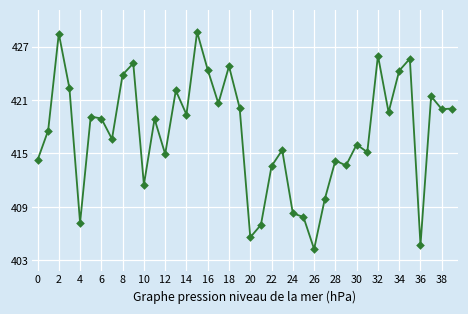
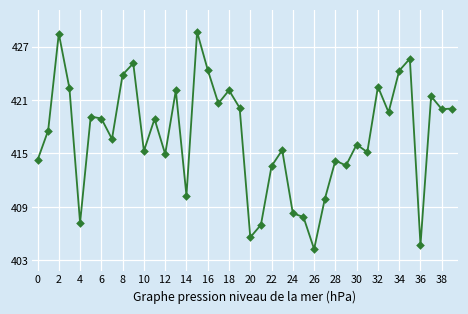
10: 411 -> 415
14: 419 -> 410
18: 425 -> 422
32: 426 -> 423
